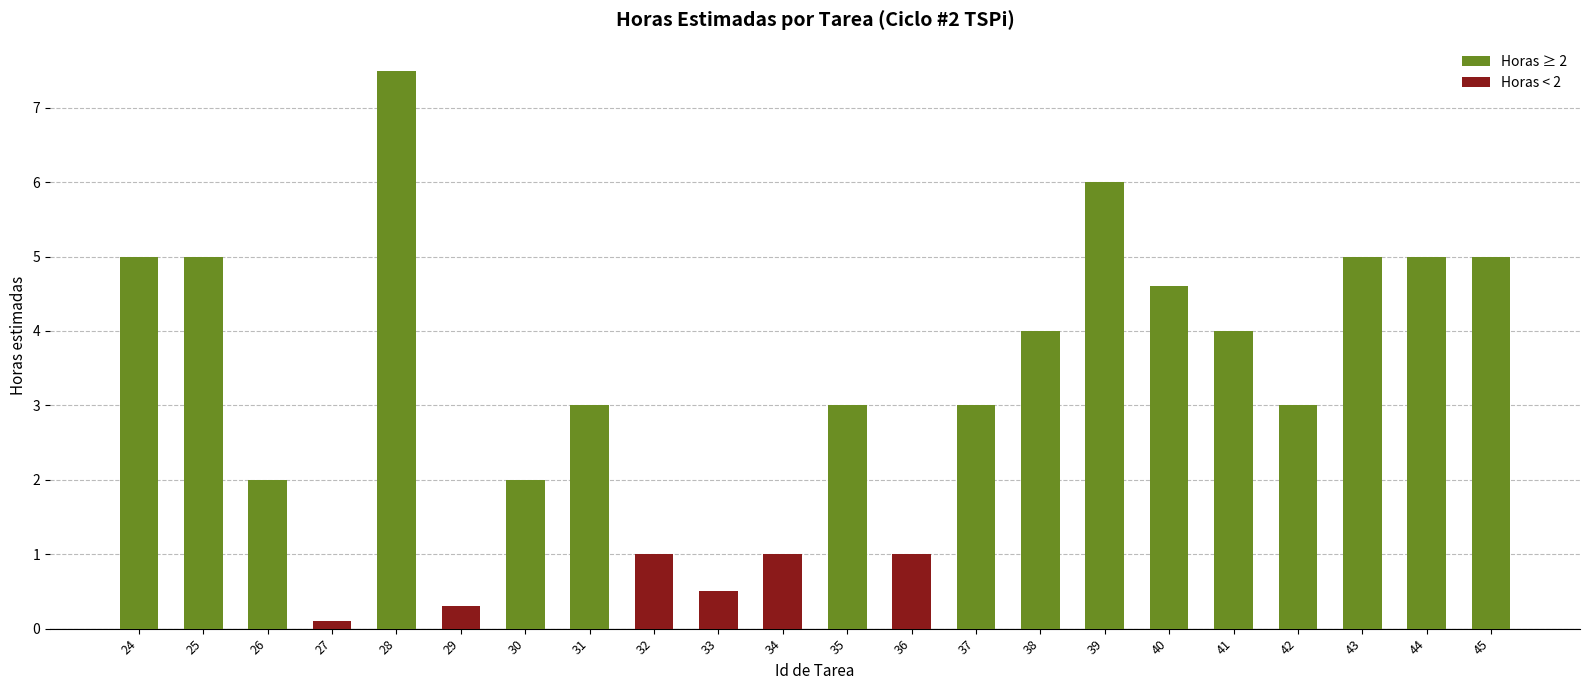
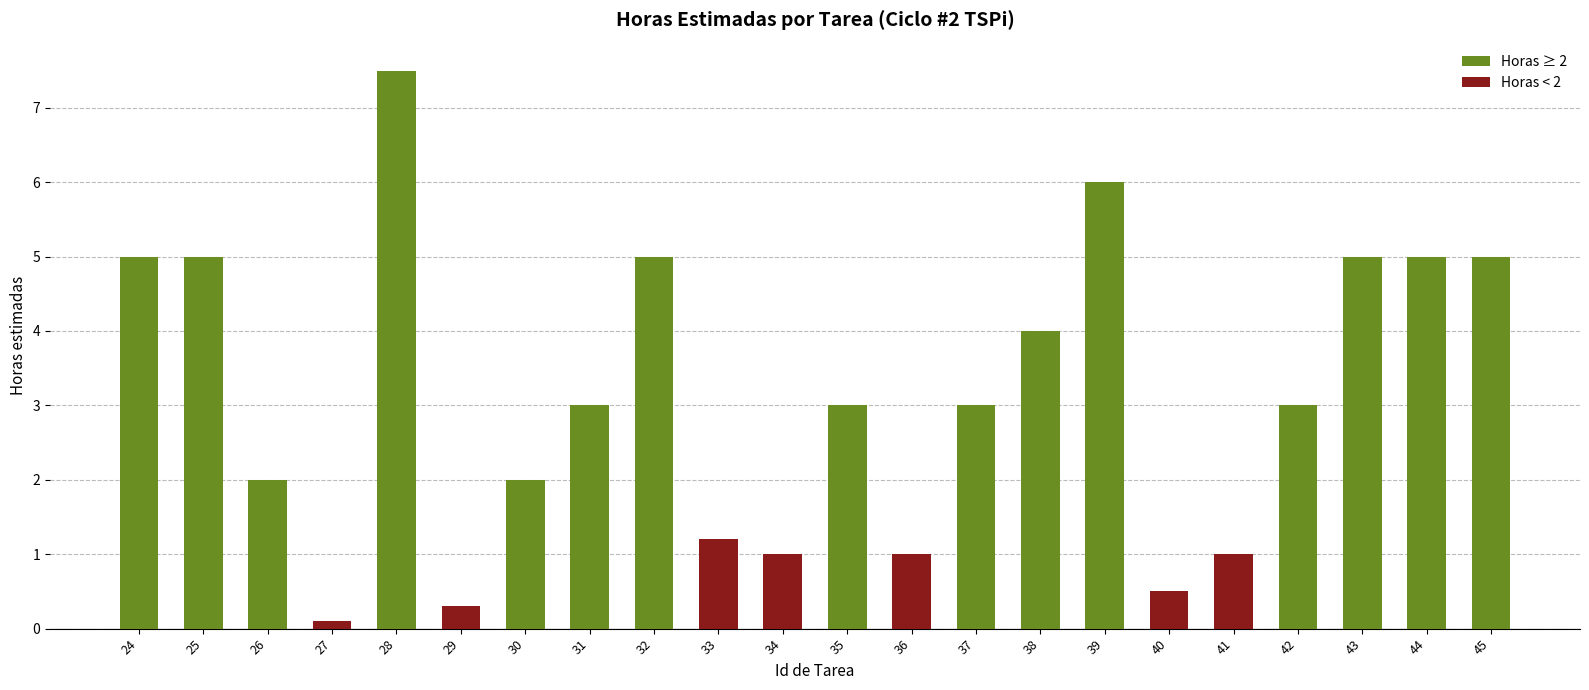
32: 1 -> 5
33: 0.5 -> 1.2
40: 4.6 -> 0.5
41: 4 -> 1
